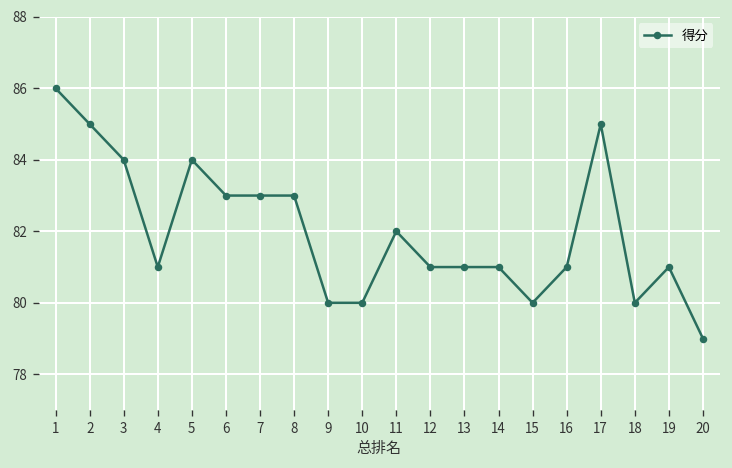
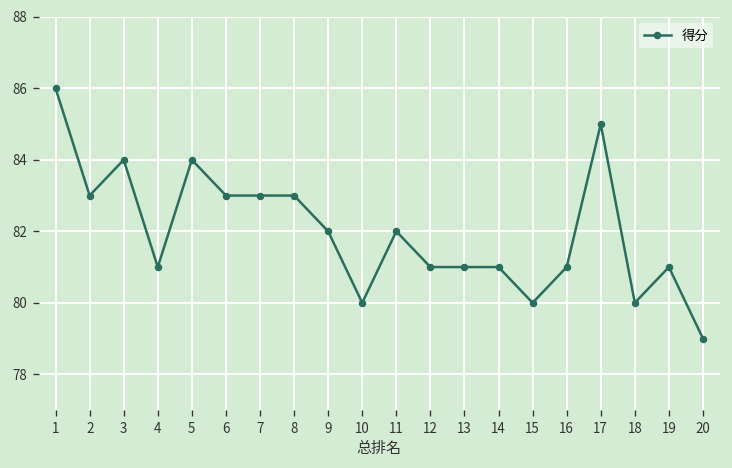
2: 85 -> 83
9: 80 -> 82
